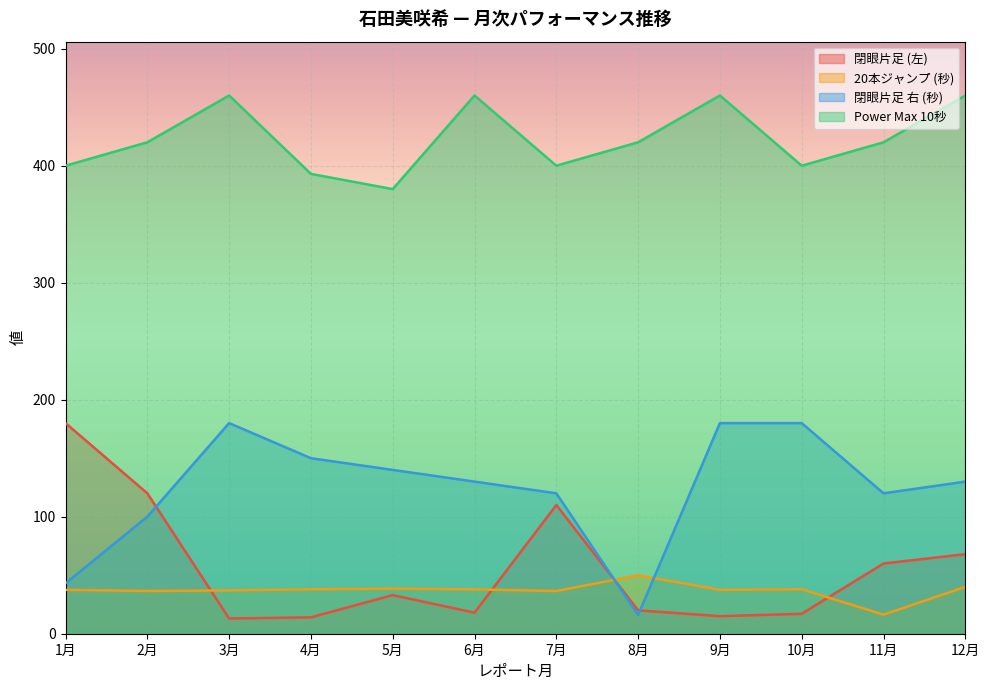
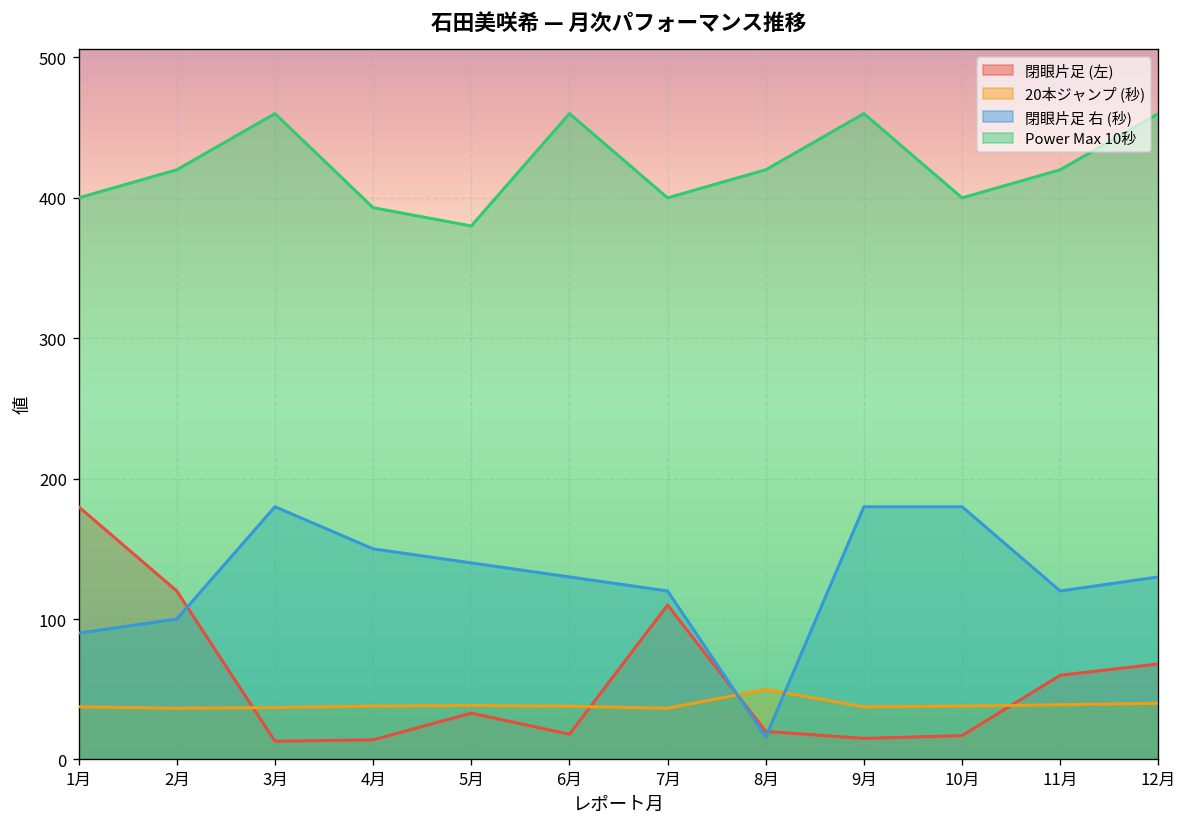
閉眼片足 右 (秒), 1月: 43 -> 90
20本ジャンプ (秒), 11月: 16 -> 39
